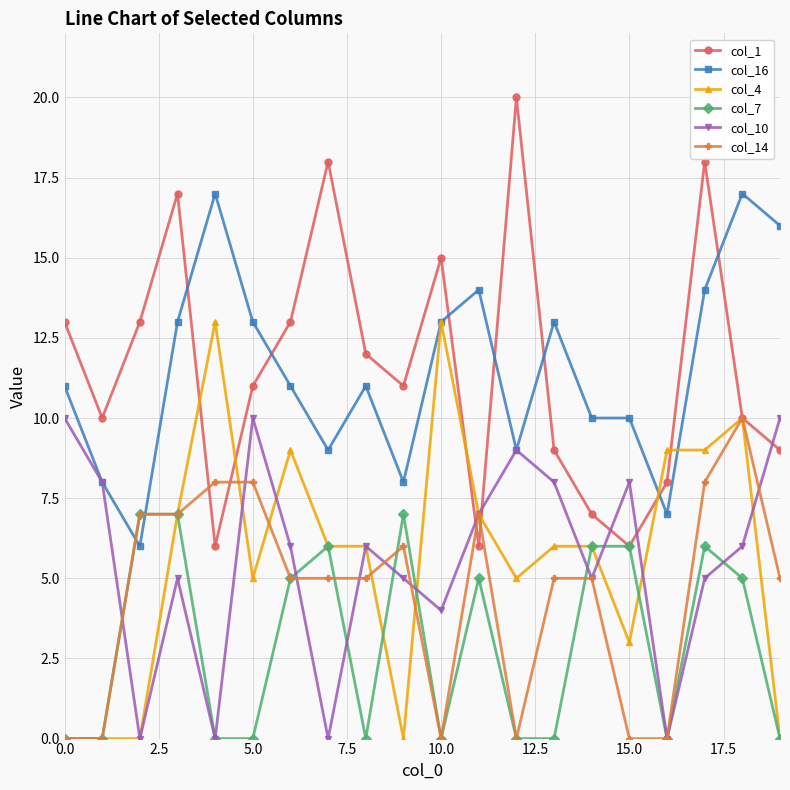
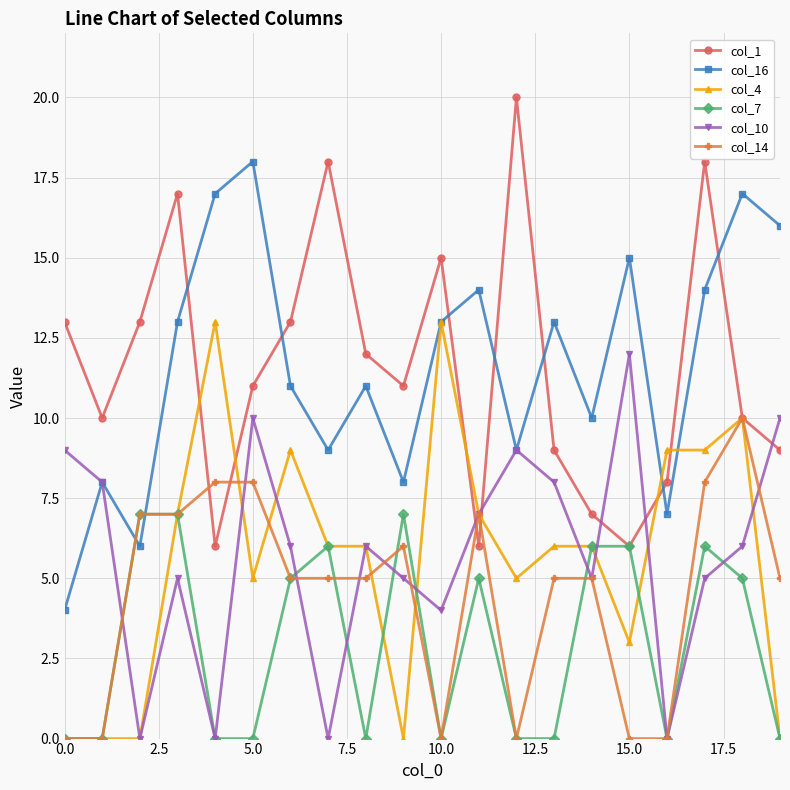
col_16, 0.0: 11 -> 4
col_10, 0.0: 10 -> 9
col_16, 5.0: 13 -> 18
col_16, 15.0: 10 -> 15
col_10, 15.0: 8 -> 12
